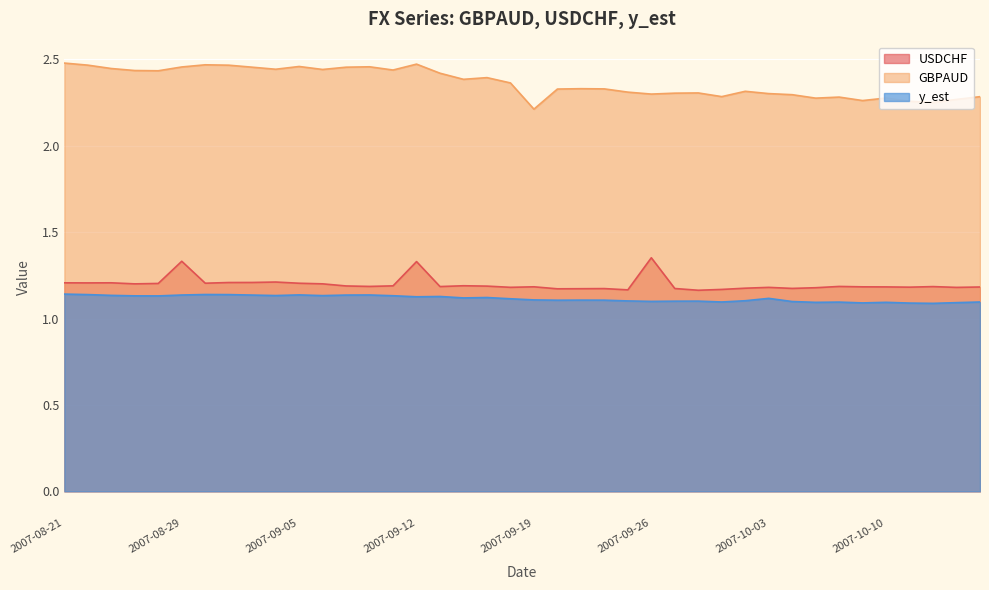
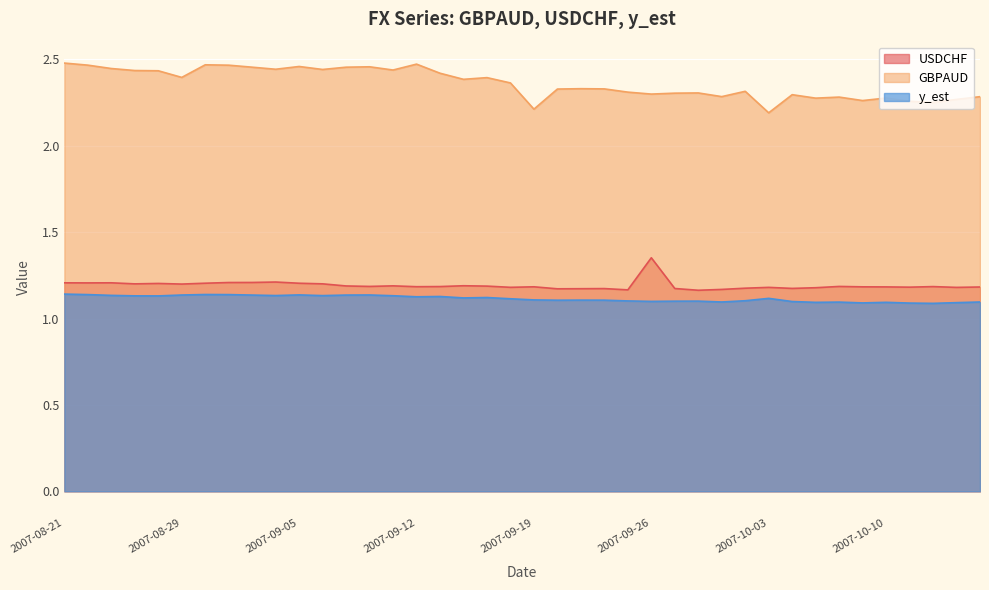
USDCHF, 2007-08-29: 1.33 -> 1.20
GBPAUD, 2007-08-29: 2.46 -> 2.40
USDCHF, 2007-09-12: 1.33 -> 1.18
GBPAUD, 2007-10-03: 2.30 -> 2.19
